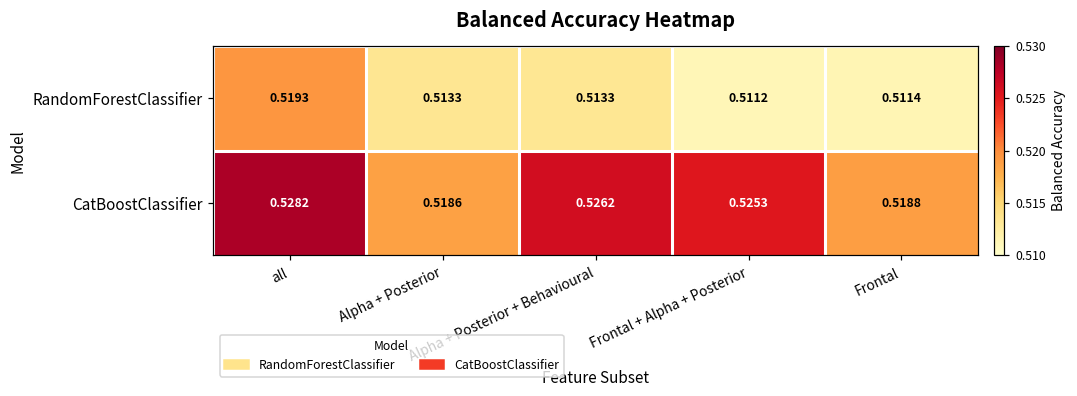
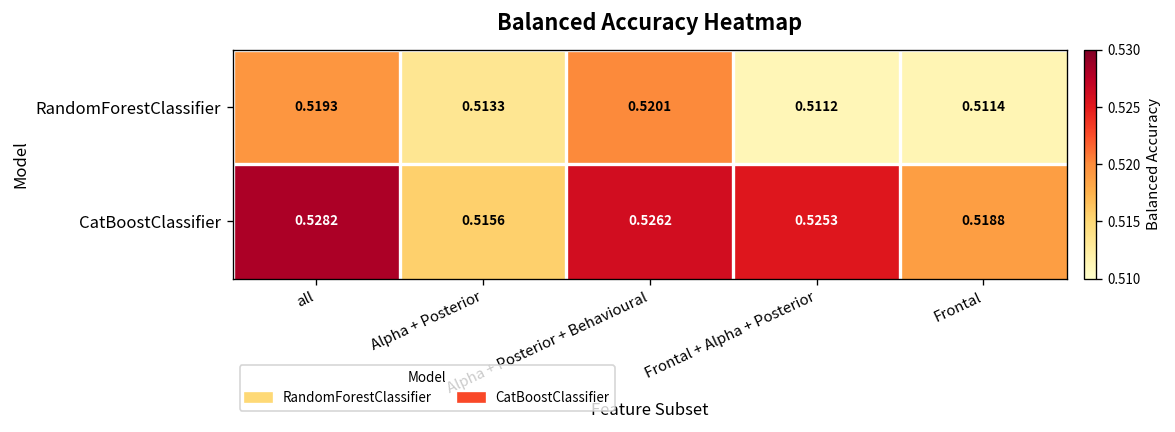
RandomForestClassifier, Alpha + Posterior + Behavioural: 0.5133 -> 0.5201
CatBoostClassifier, Alpha + Posterior: 0.5186 -> 0.5156
